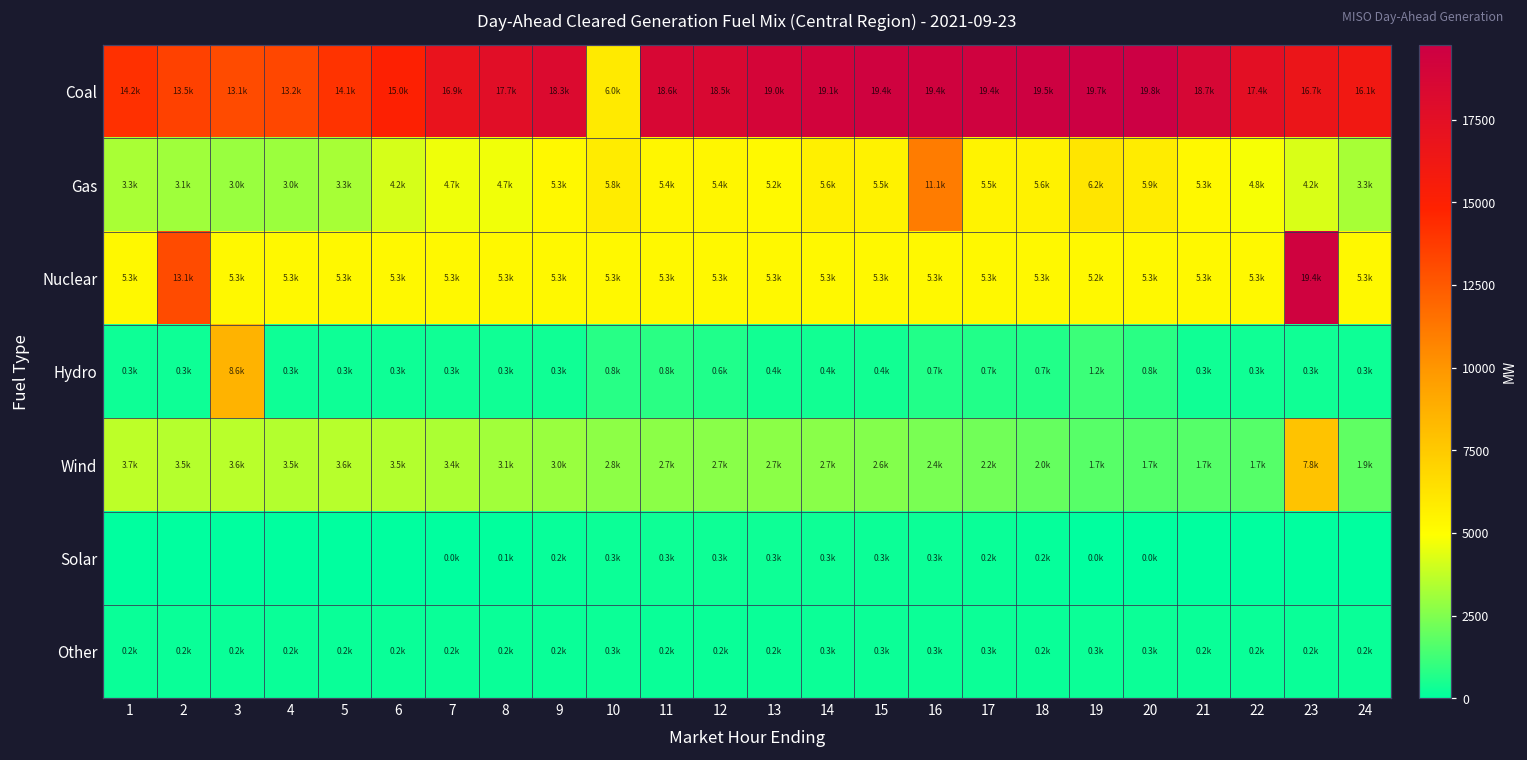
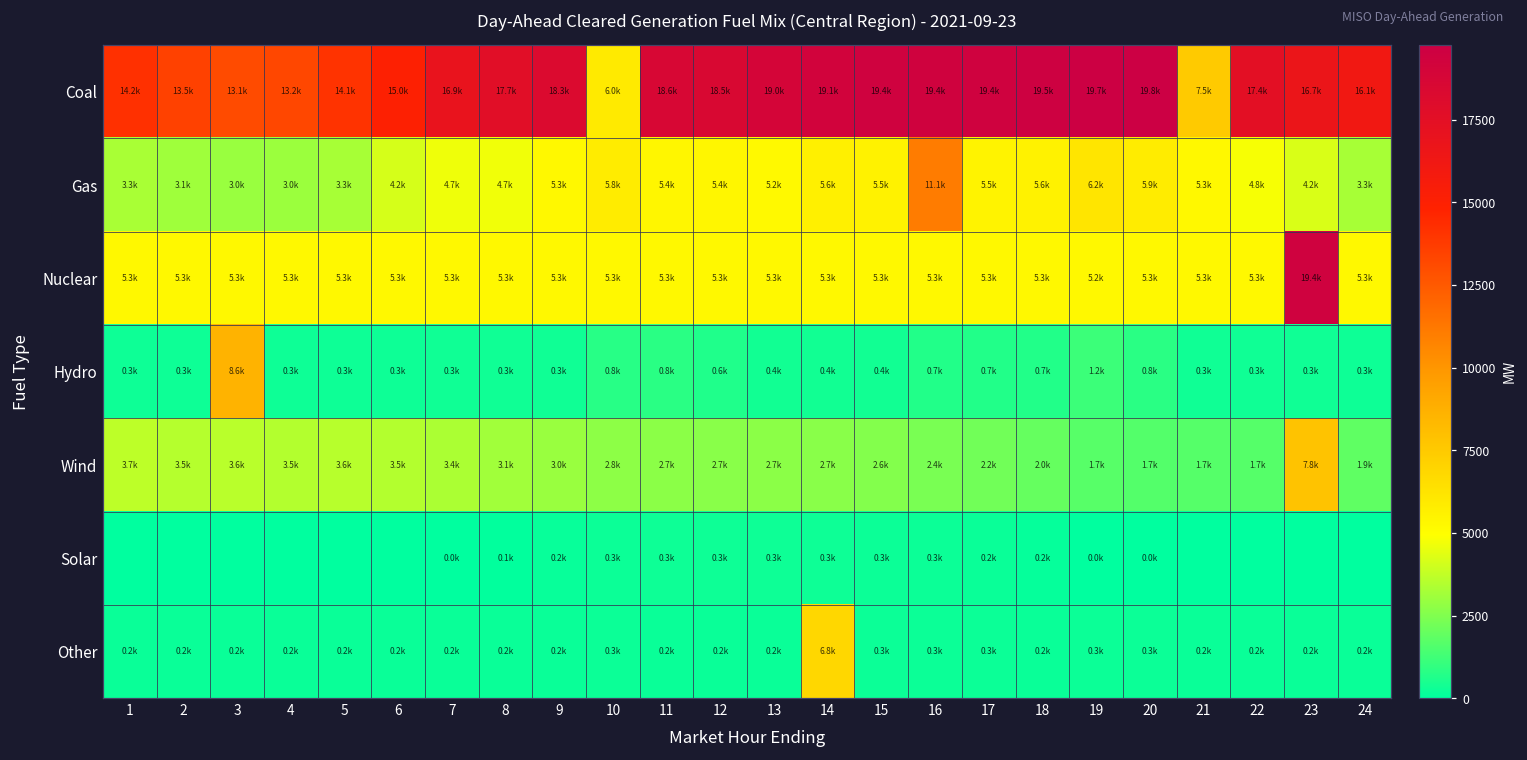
Coal, 21: 18.7k -> 7.5k
Nuclear, 2: 13.1k -> 5.3k
Other, 14: 0.3k -> 6.8k
